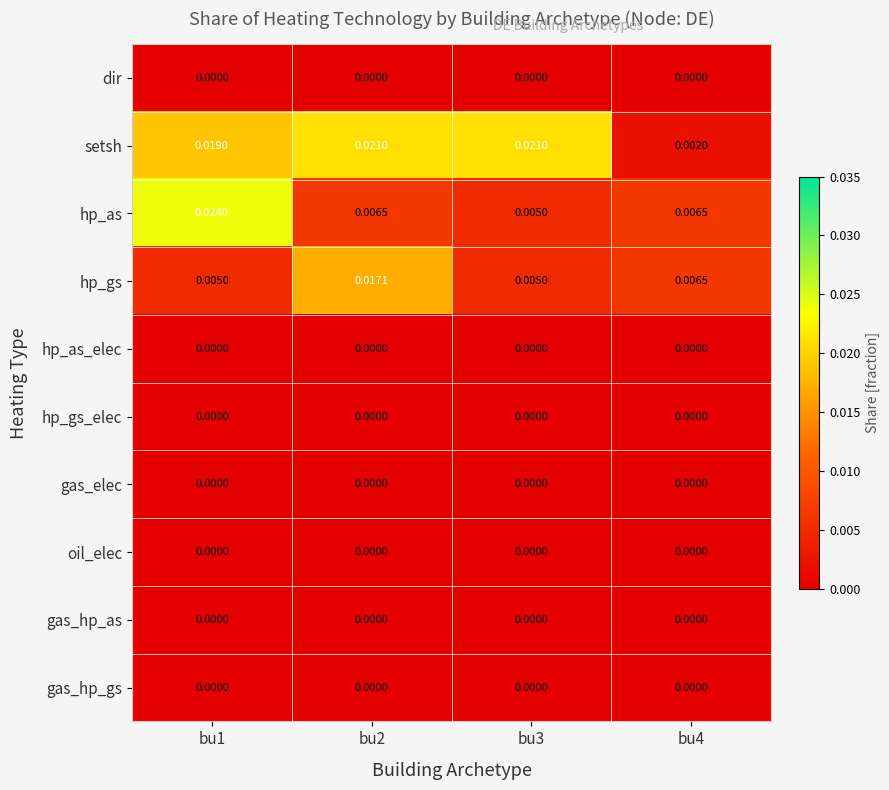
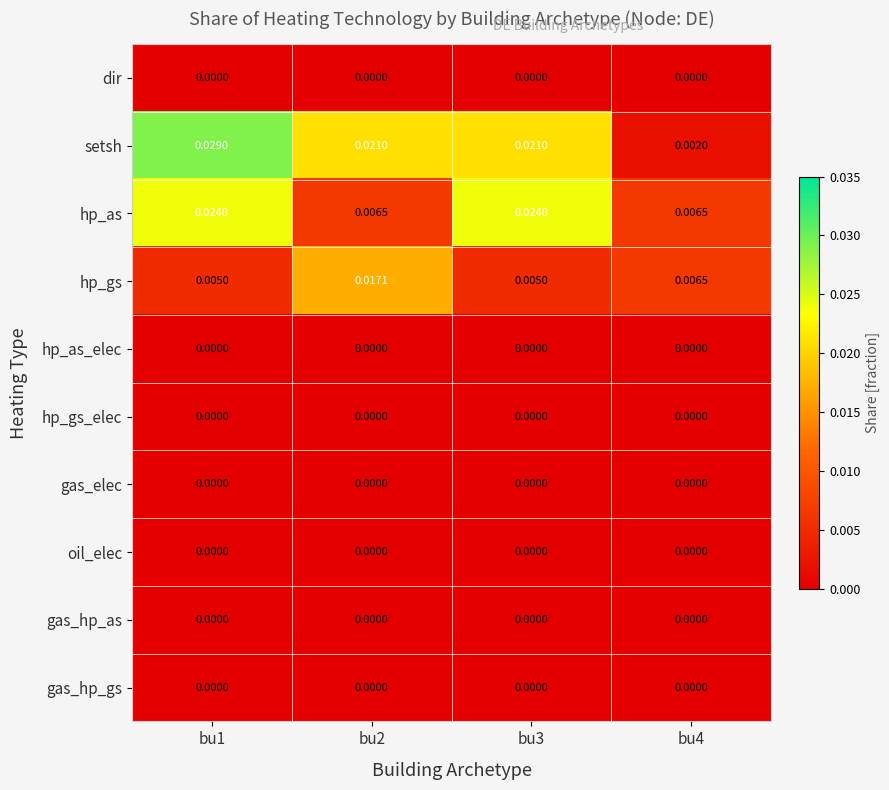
setsh, bu1: 0.0190 -> 0.0290
hp_as, bu3: 0.0050 -> 0.0240
